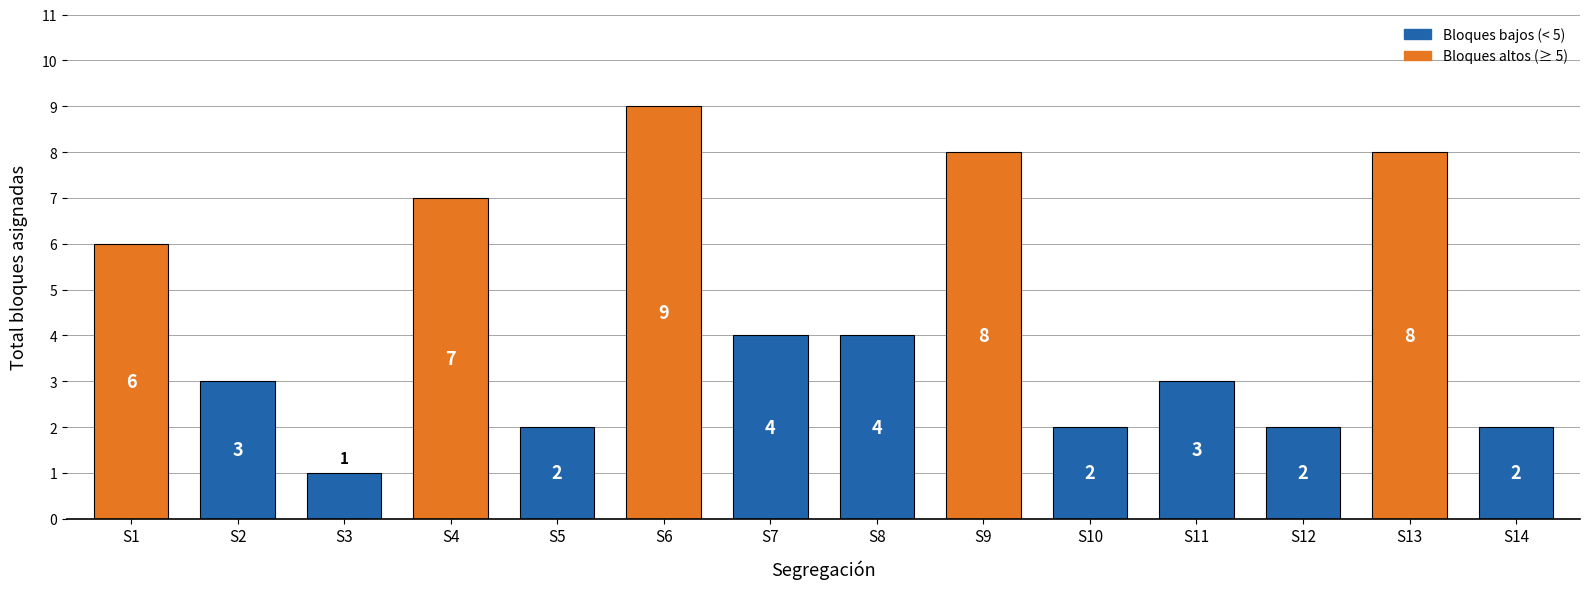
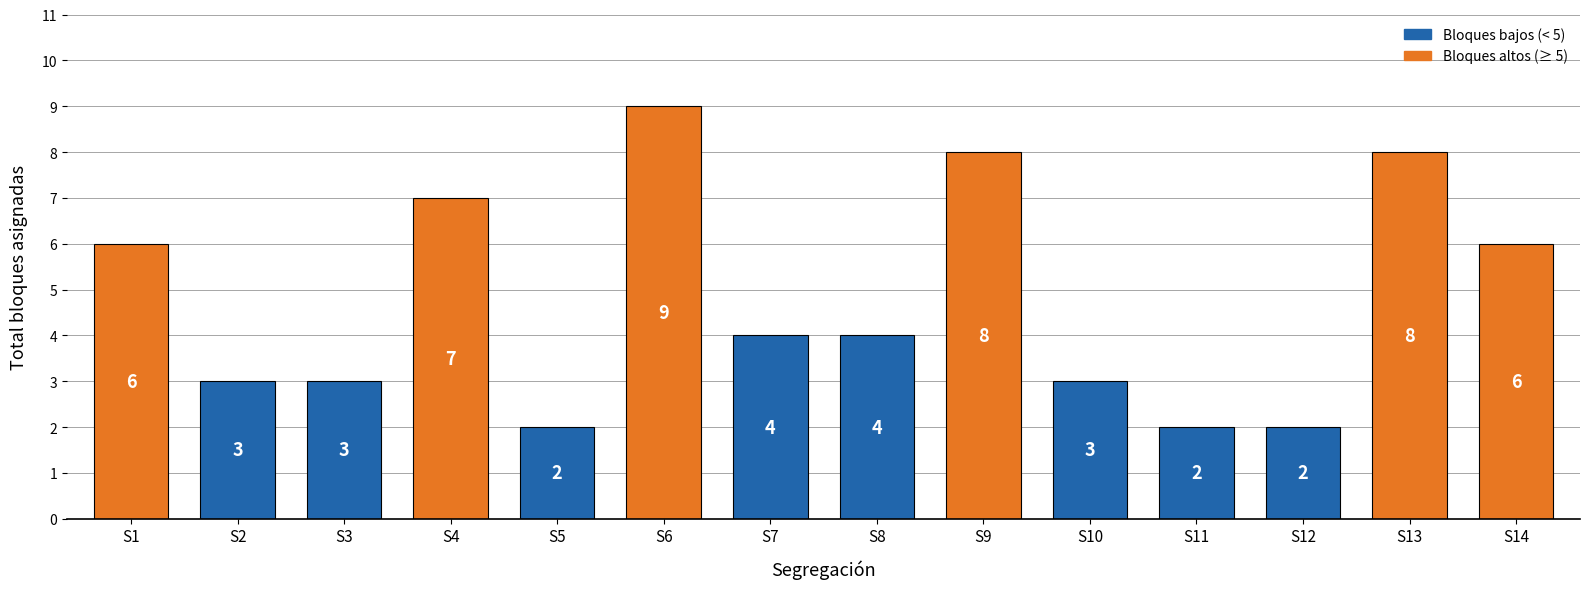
S3: 1 -> 3
S10: 2 -> 3
S11: 3 -> 2
S14: 2 -> 6
